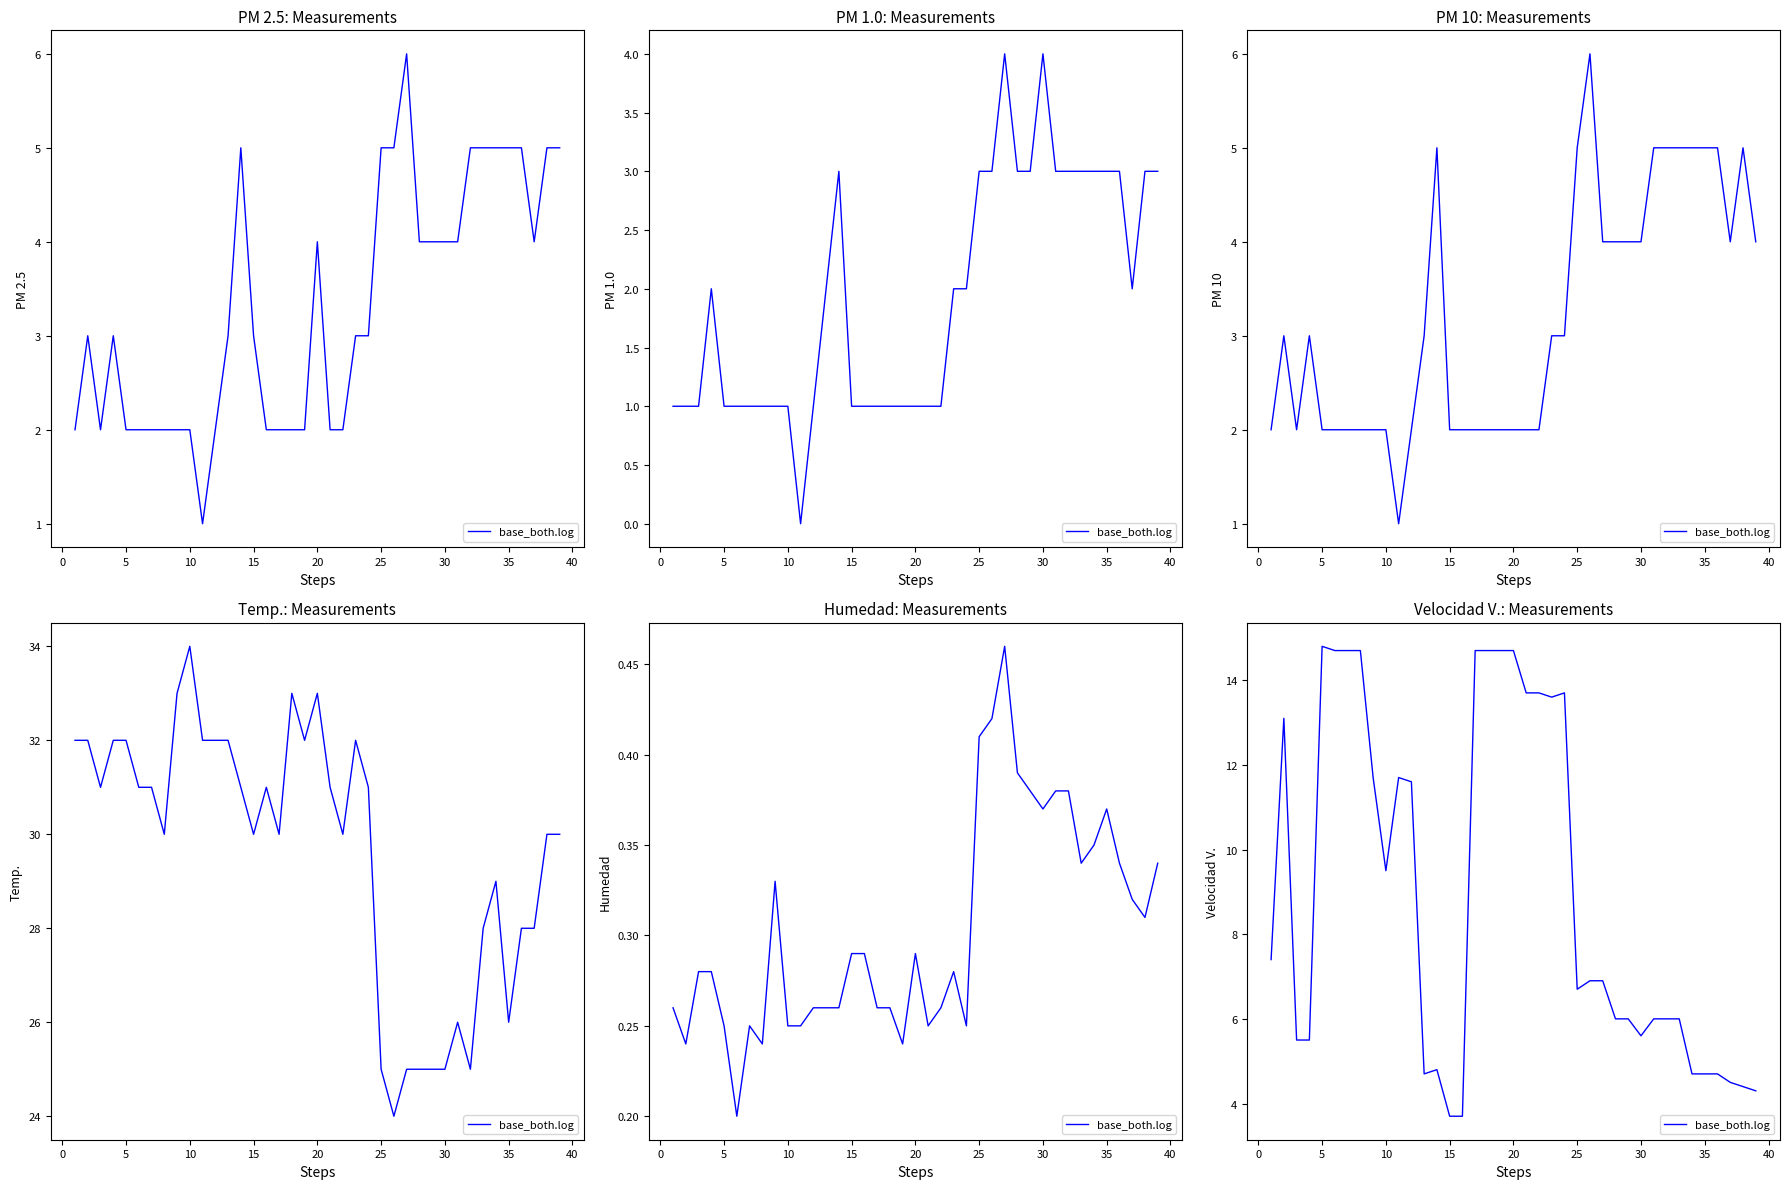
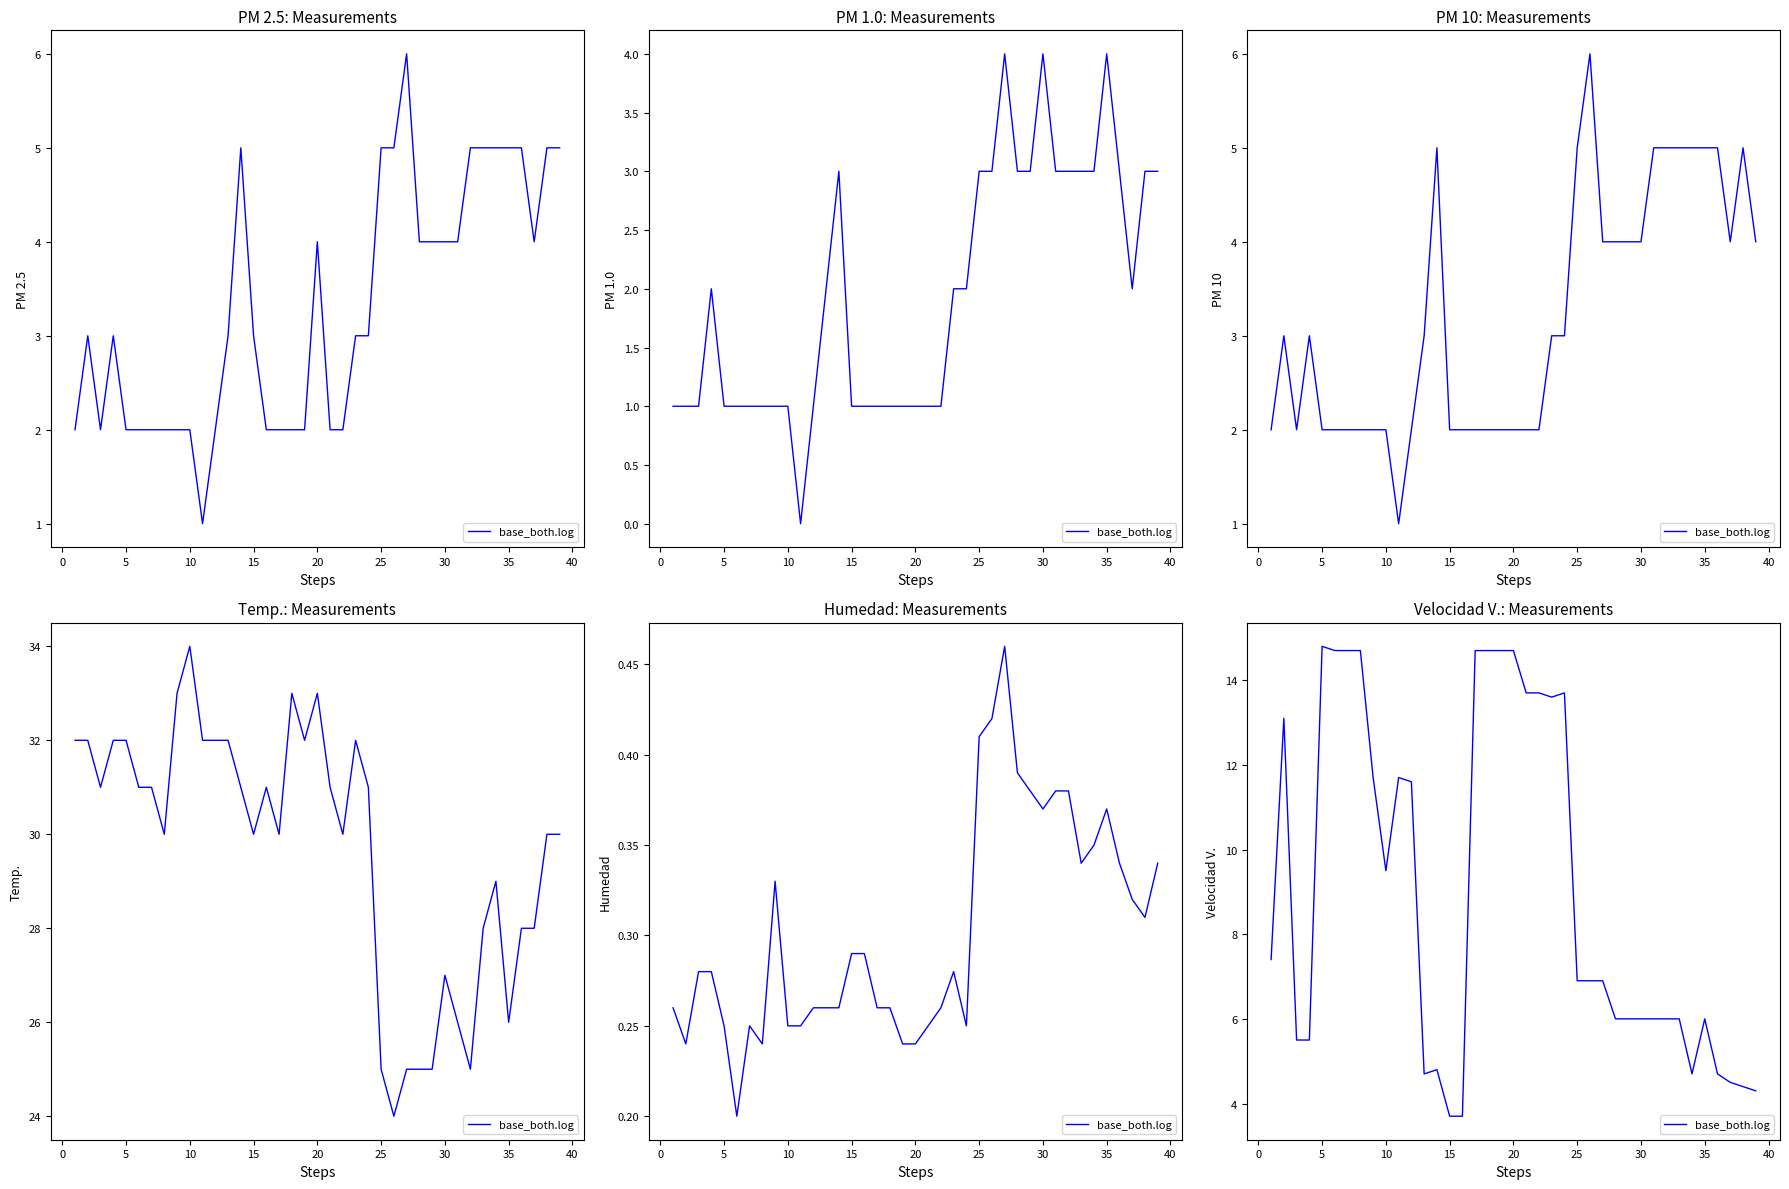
PM 1.0: Measurements, 35: 3 -> 4
Temp.: Measurements, 30: 25 -> 27
Humedad: Measurements, 20: 0.29 -> 0.24
Velocidad V.: Measurements, 25: 6.7 -> 6.9
Velocidad V.: Measurements, 30: 5.6 -> 6.0
Velocidad V.: Measurements, 35: 4.7 -> 6.0
